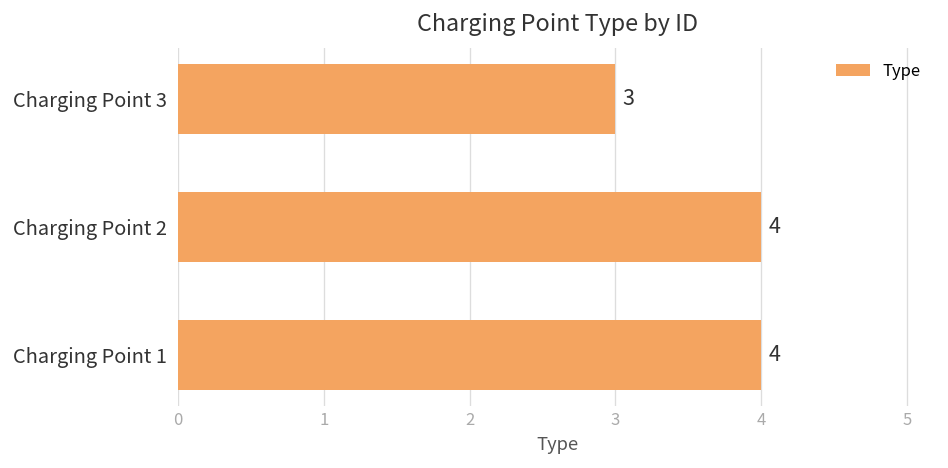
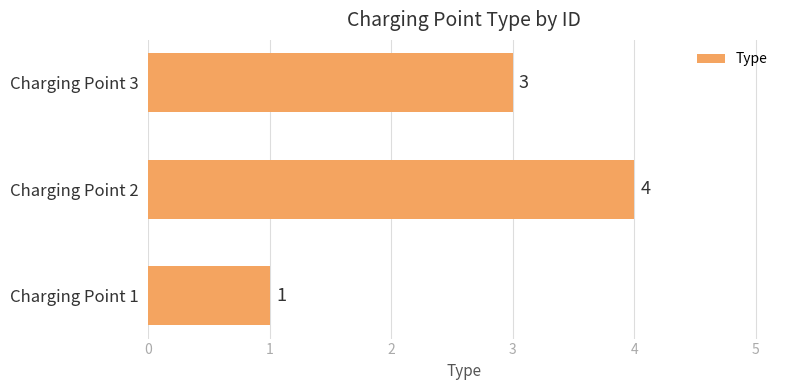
Charging Point 1: 4 -> 1
